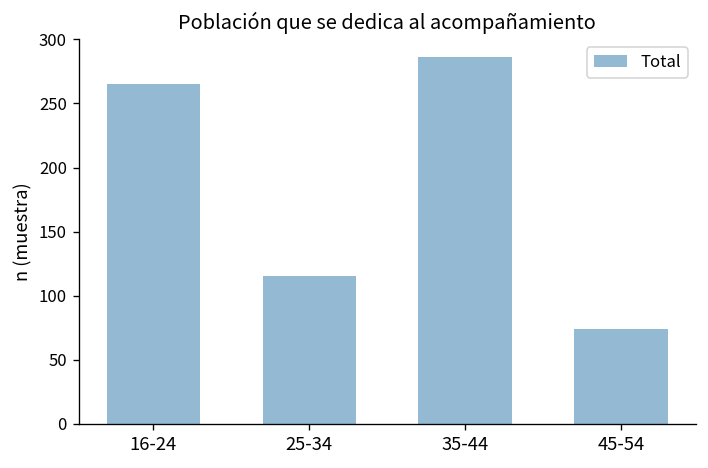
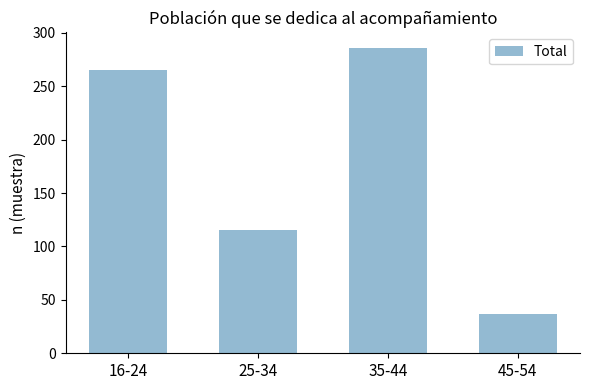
45-54: 74 -> 37
